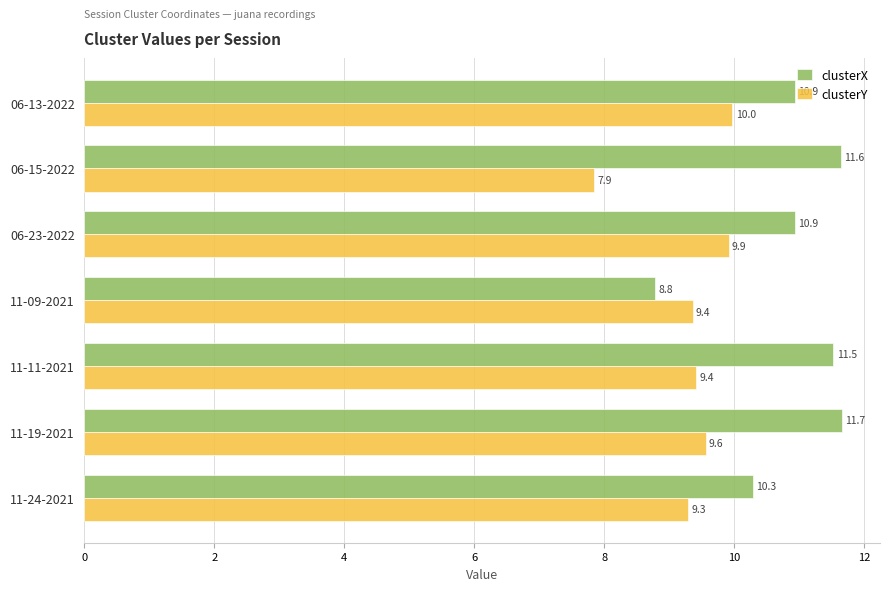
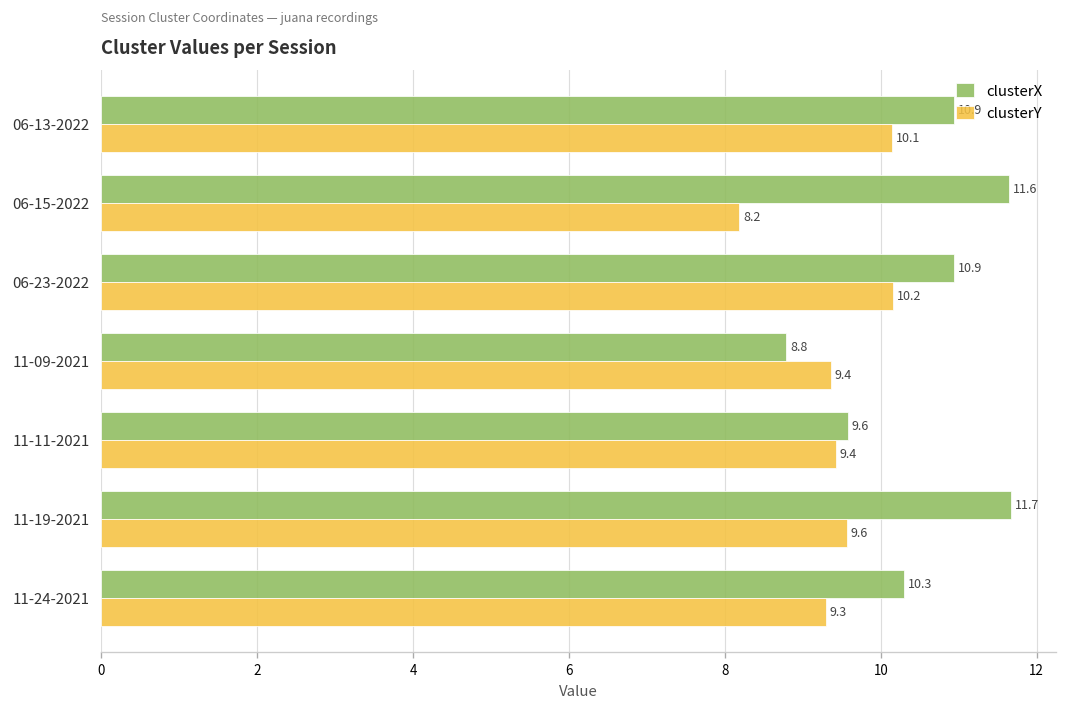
clusterY, 06-13-2022: 10.0 -> 10.1
clusterY, 06-15-2022: 7.9 -> 8.2
clusterY, 06-23-2022: 9.9 -> 10.2
clusterX, 11-11-2021: 11.5 -> 9.6
